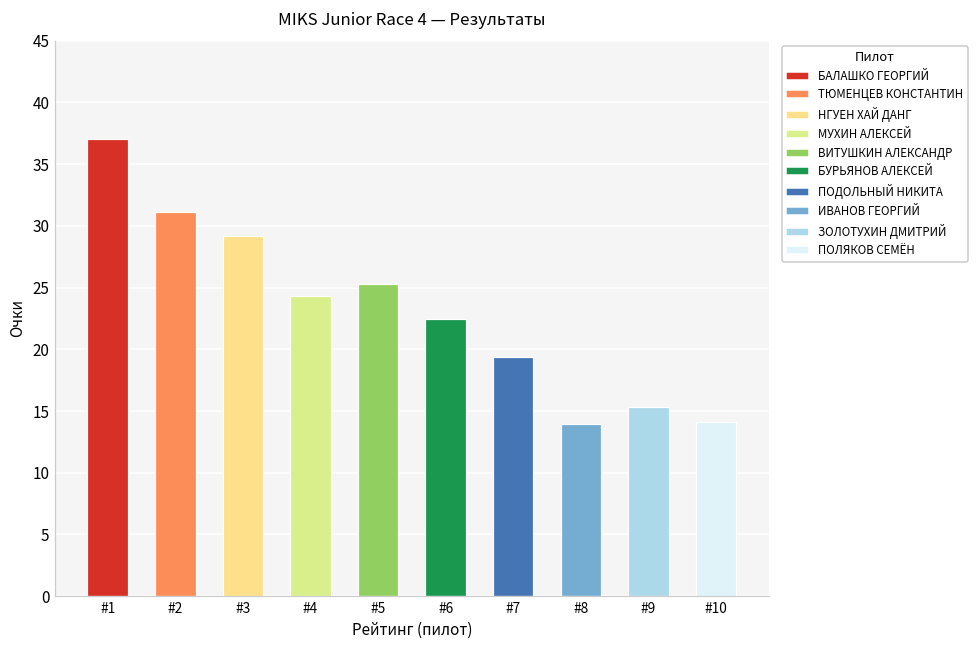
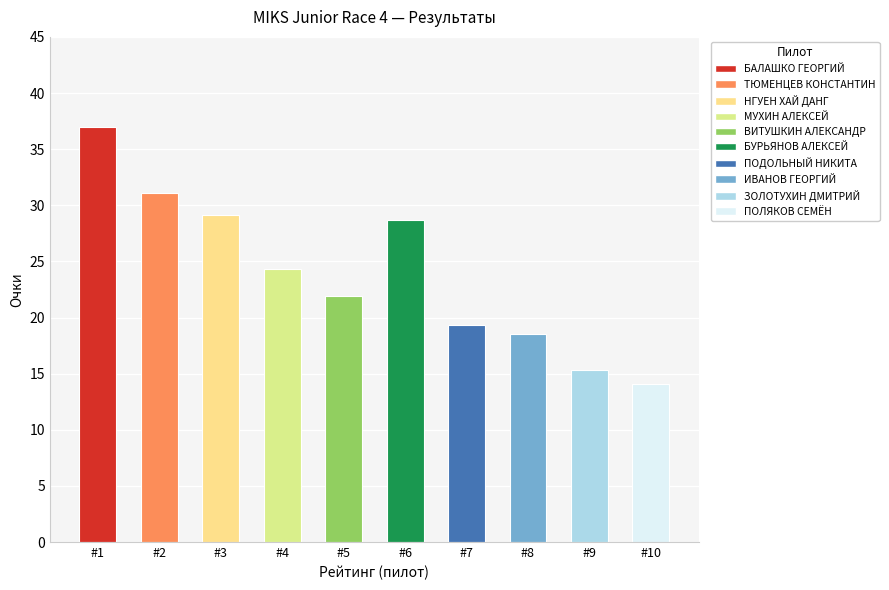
#5: 25.3 -> 21.9
#6: 22.5 -> 28.7
#8: 13.9 -> 18.6
